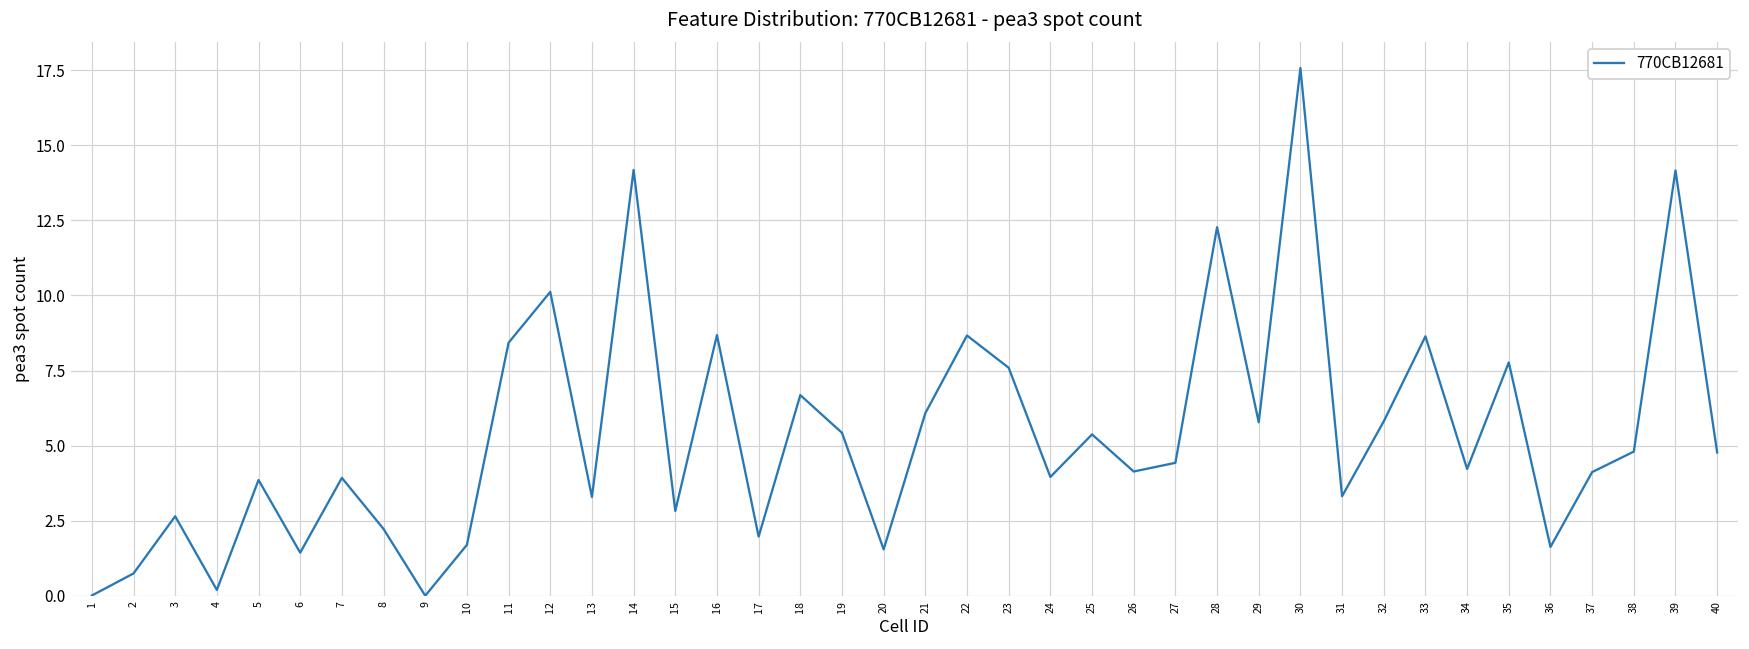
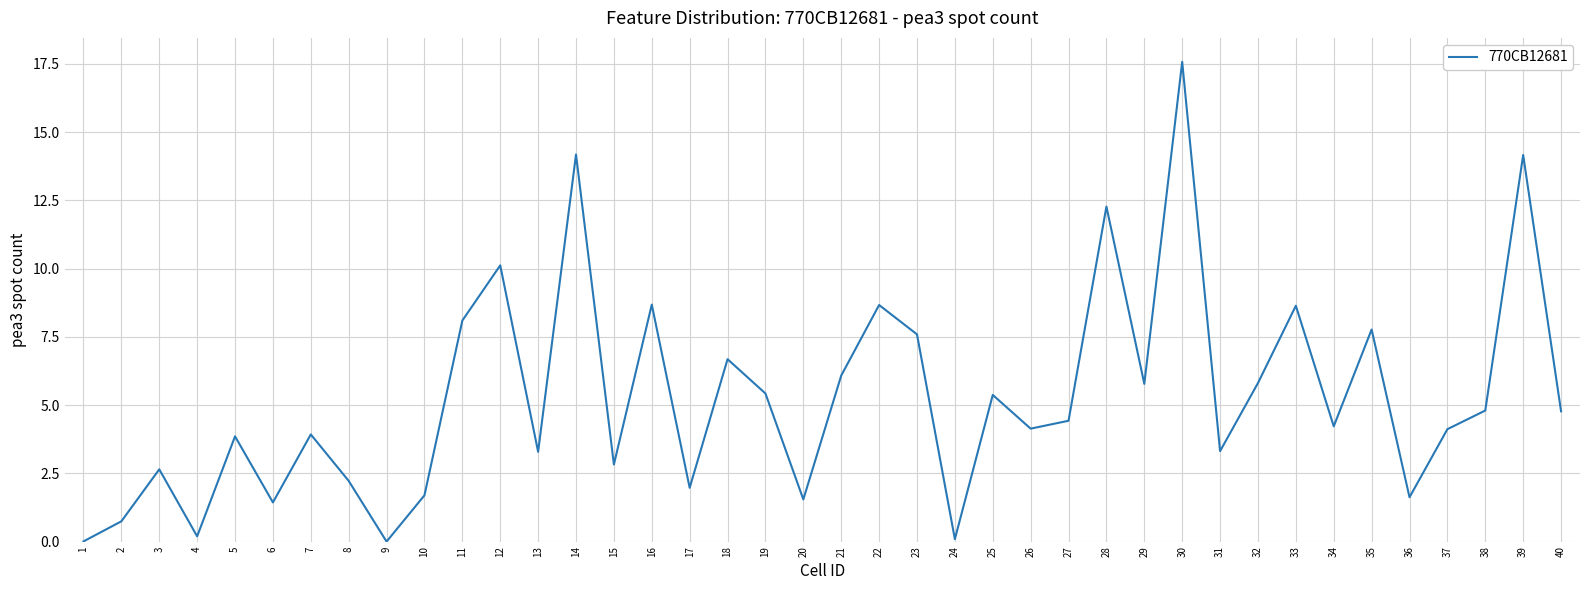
11: 8.4 -> 8.1
24: 4.0 -> 0.1
